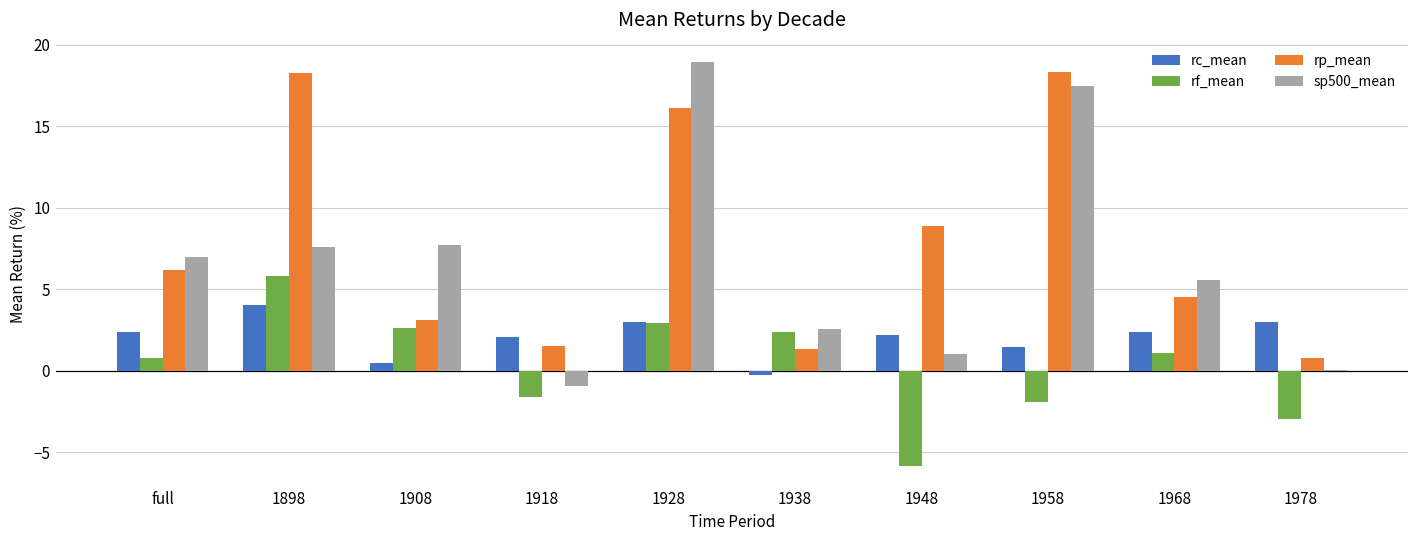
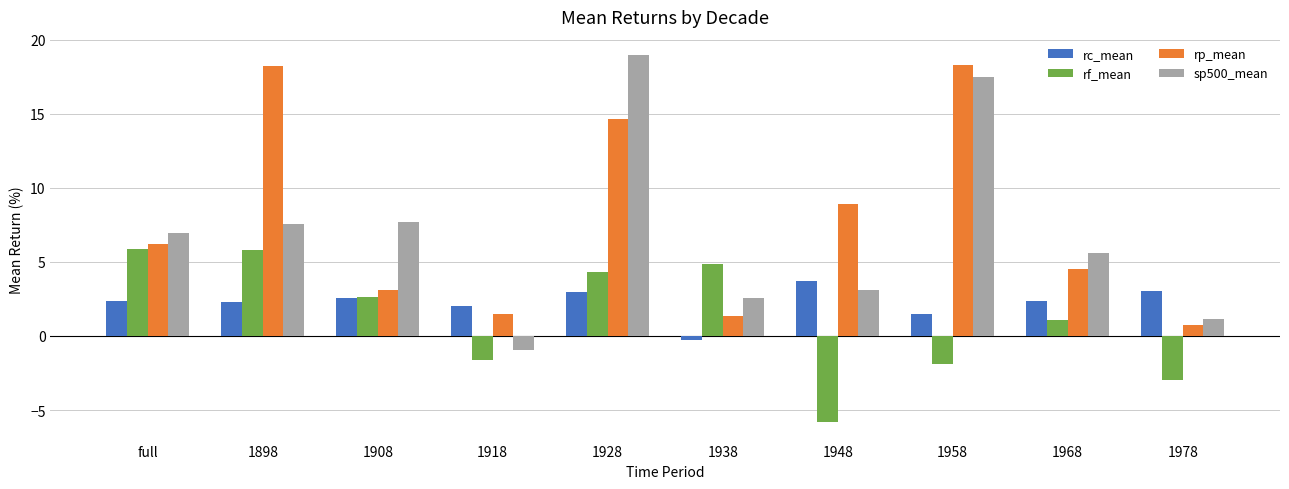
rf_mean, full: 0.8 -> 5.9
rc_mean, 1898: 4.0 -> 2.3
rc_mean, 1908: 0.5 -> 2.6
rf_mean, 1928: 2.9 -> 4.3
rp_mean, 1928: 16.1 -> 14.6
rf_mean, 1938: 2.4 -> 4.8
rc_mean, 1948: 2.2 -> 3.7
sp500_mean, 1948: 1.0 -> 3.1
sp500_mean, 1978: 0.0 -> 1.2
